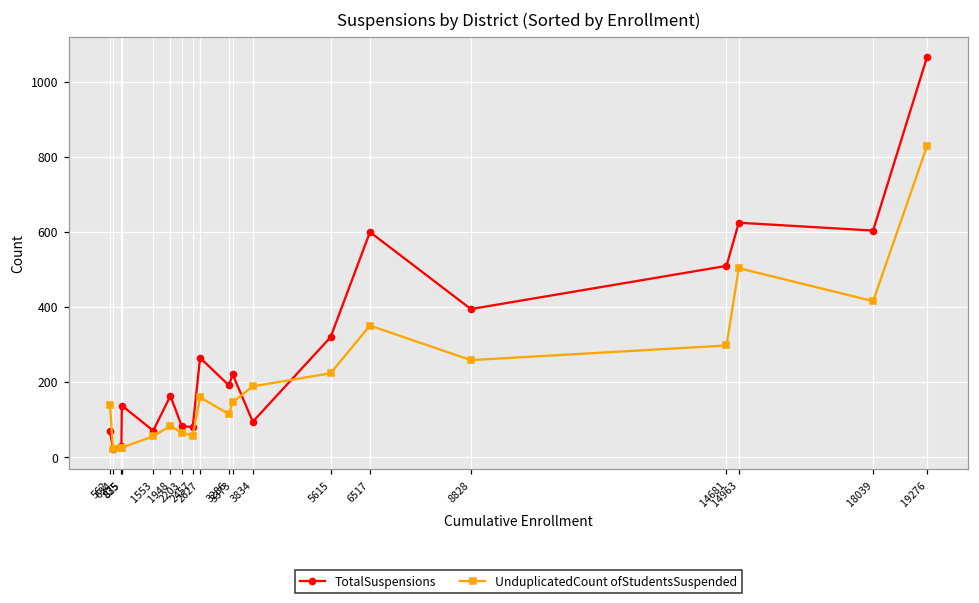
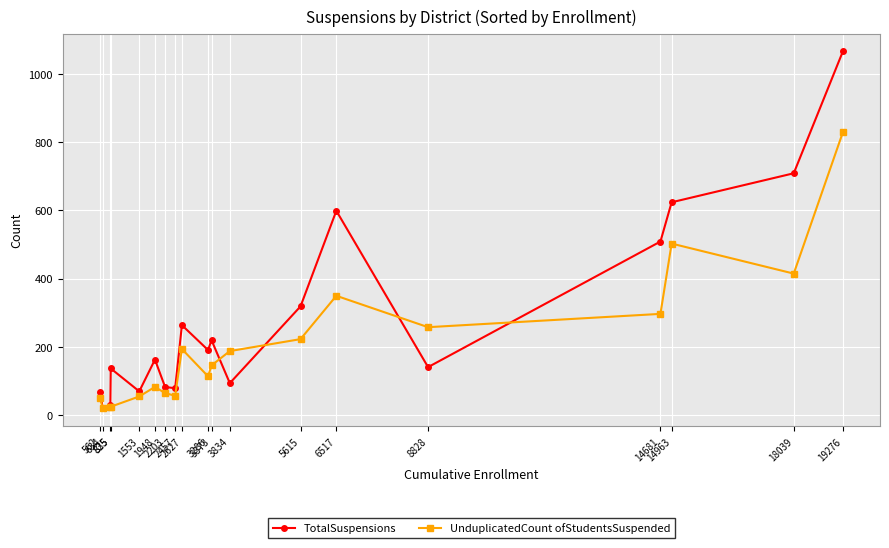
UnduplicatedCount ofStudentsSuspended, 562: 140 -> 50
UnduplicatedCount ofStudentsSuspended, 2627: 160 -> 190
TotalSuspensions, 8828: 390 -> 140
TotalSuspensions, 18039: 600 -> 710
